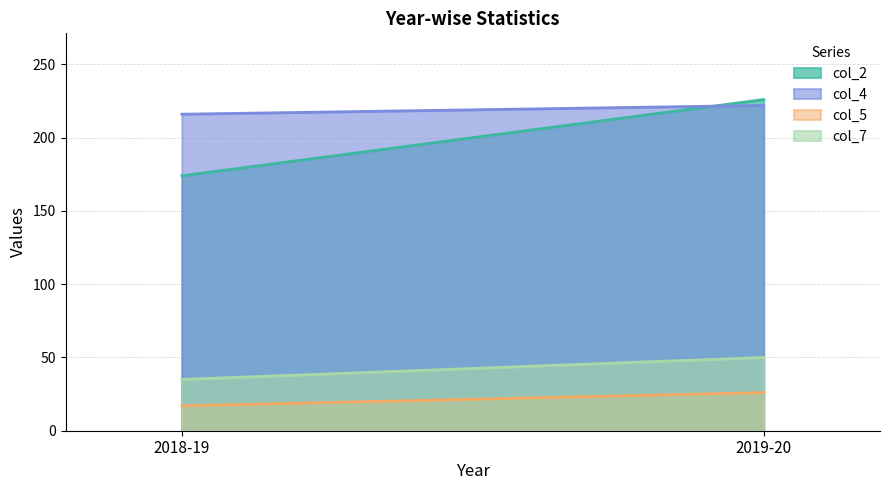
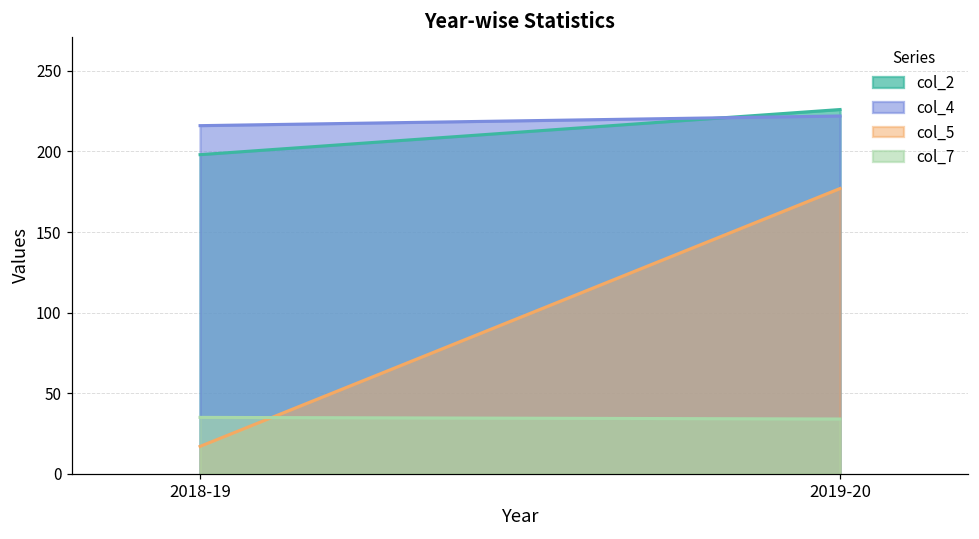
col_2, 2018-19: 174 -> 198
col_5, 2019-20: 26 -> 177
col_7, 2019-20: 50 -> 34
